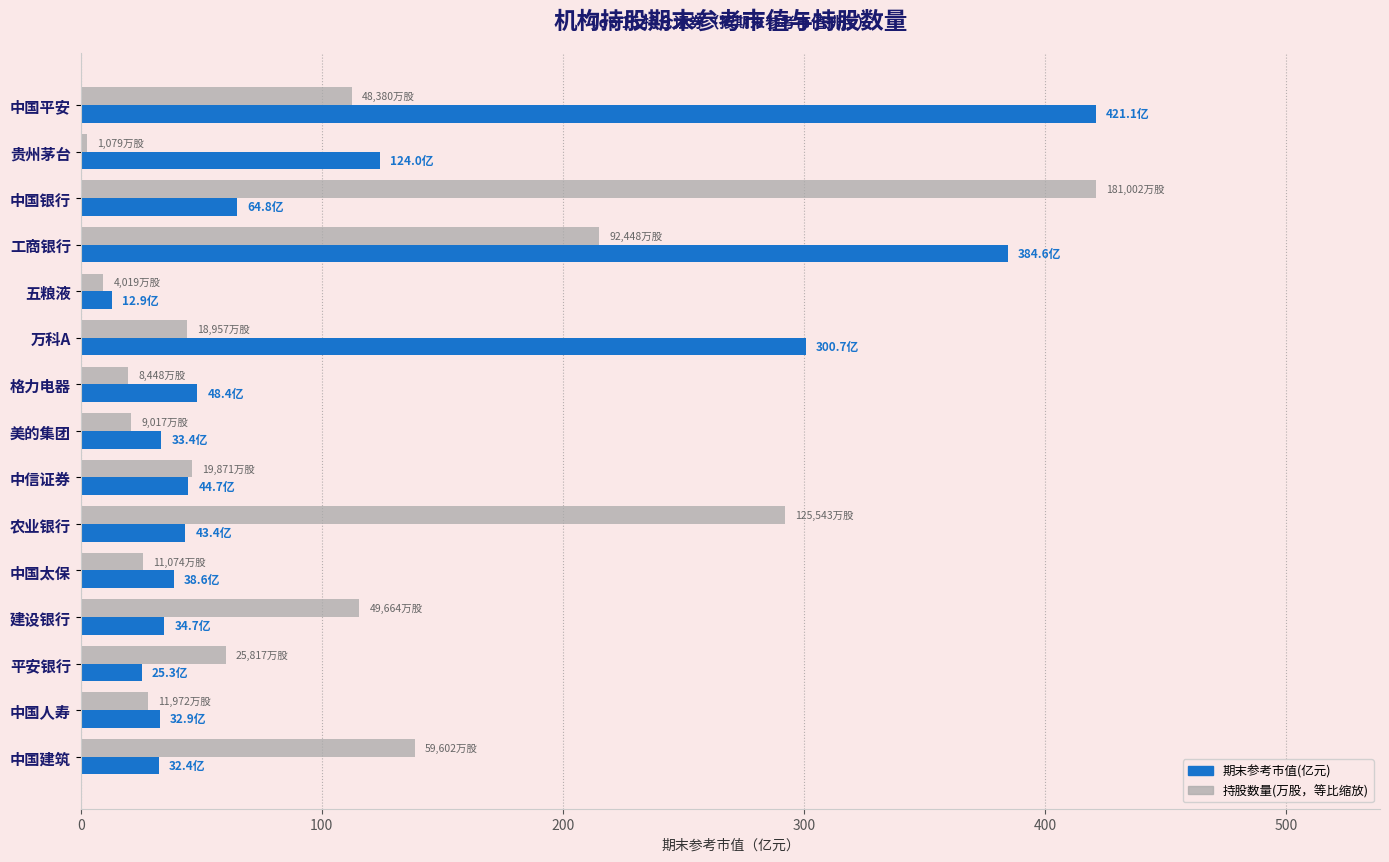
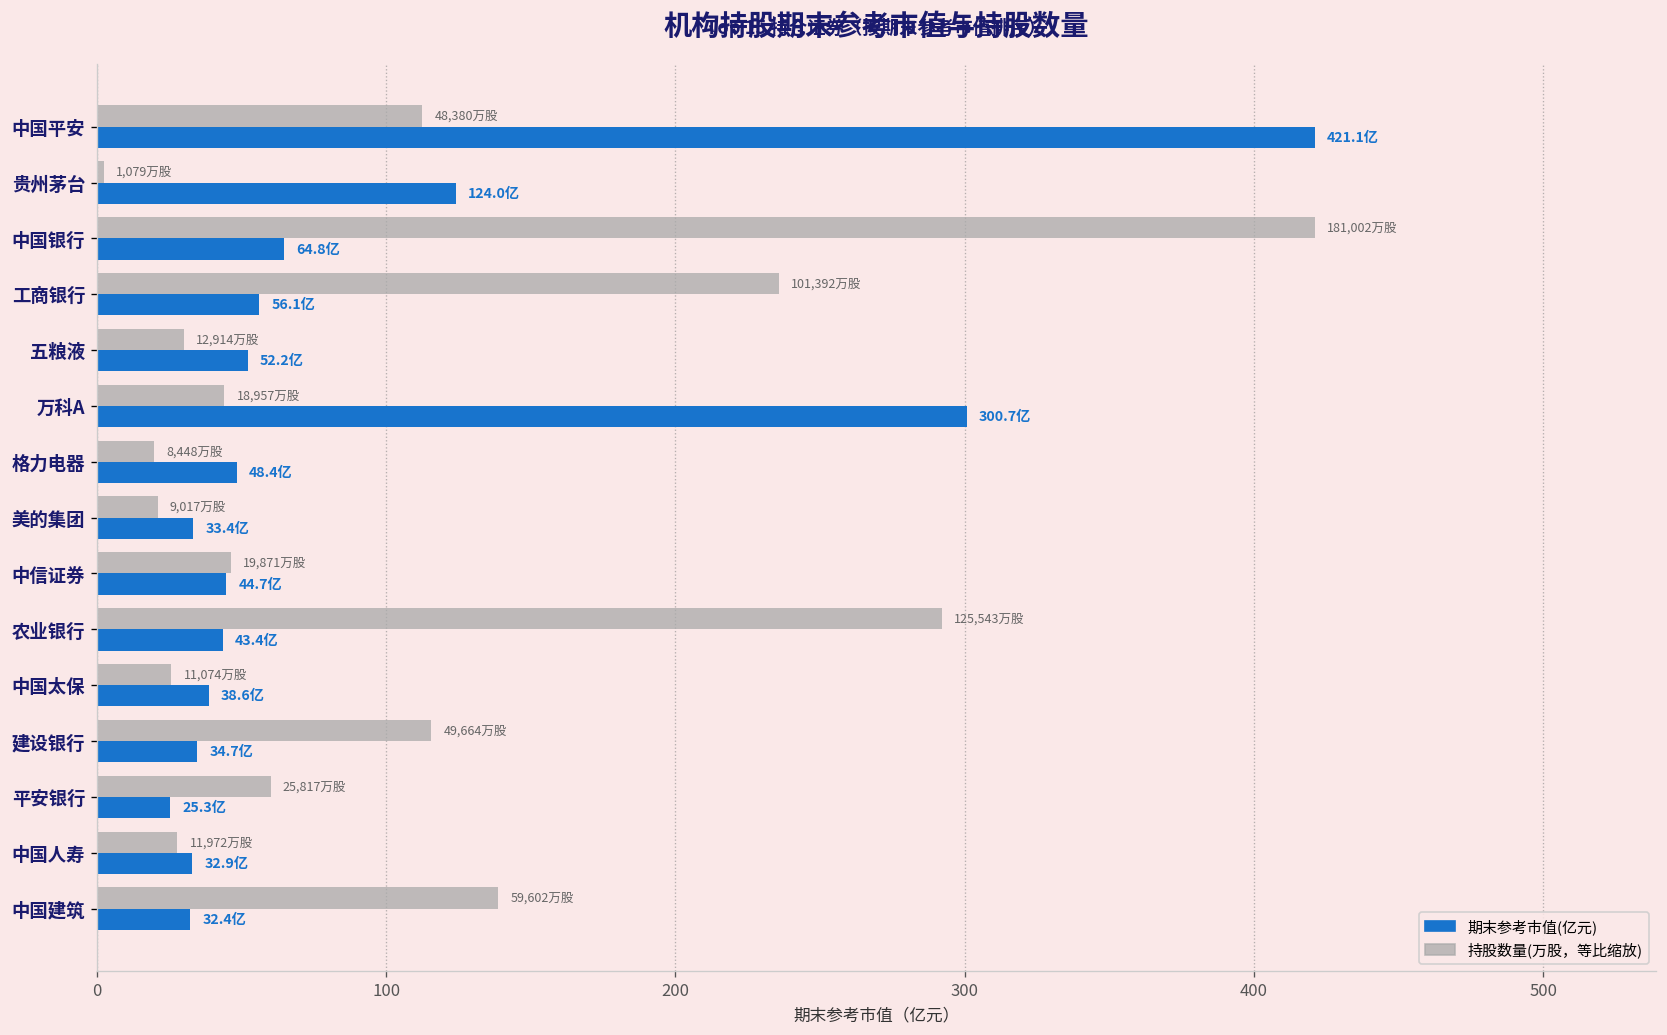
持股数量(万股，等比缩放), 工商银行: 92,448 -> 101,392
期末参考市值(亿元), 工商银行: 384.6亿 -> 56.1亿
持股数量(万股，等比缩放), 五粮液: 4,019 -> 12,914
期末参考市值(亿元), 五粮液: 12.9亿 -> 52.2亿
